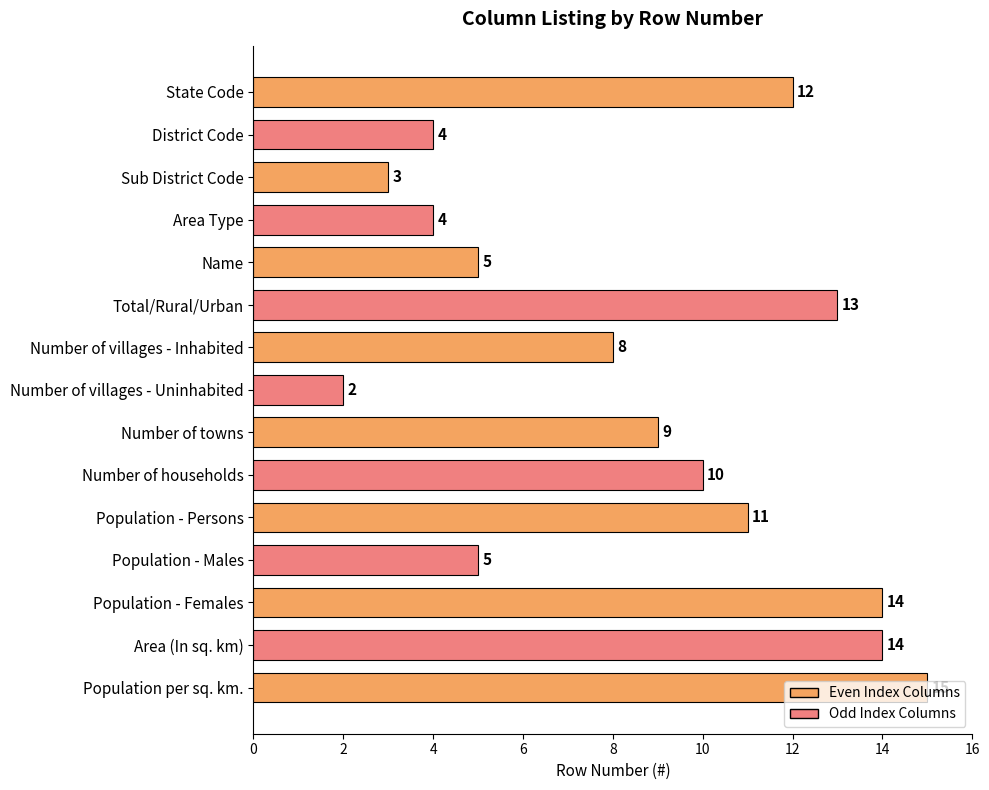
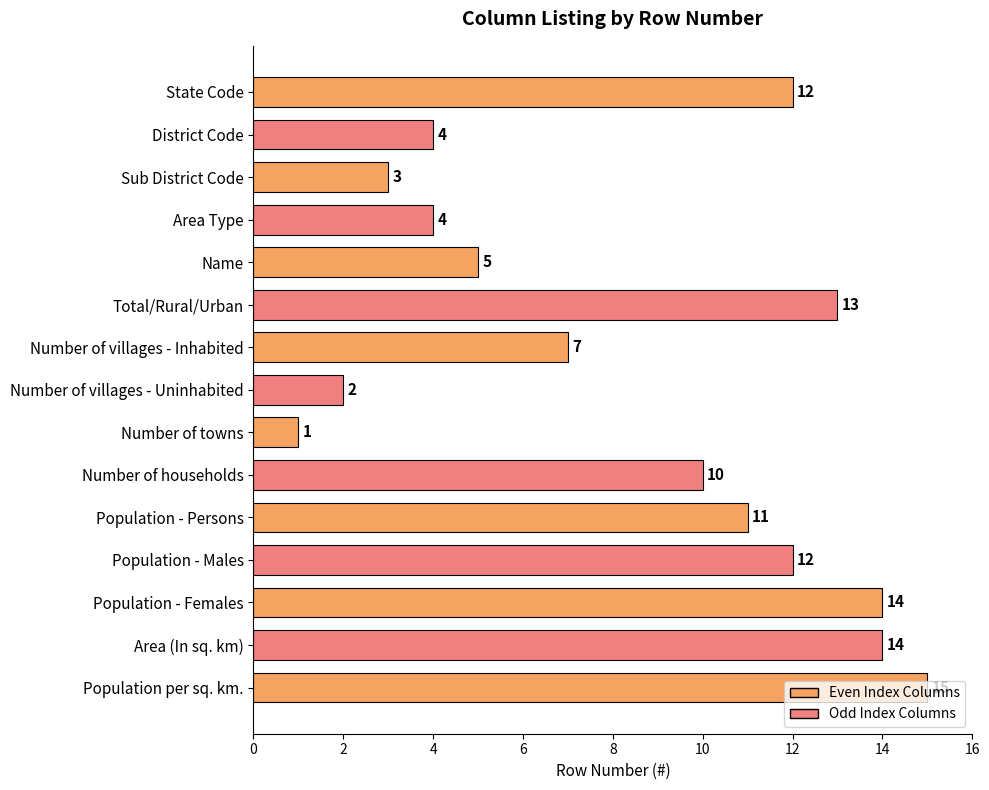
Number of villages - Inhabited: 8 -> 7
Number of towns: 9 -> 1
Population - Males: 5 -> 12
